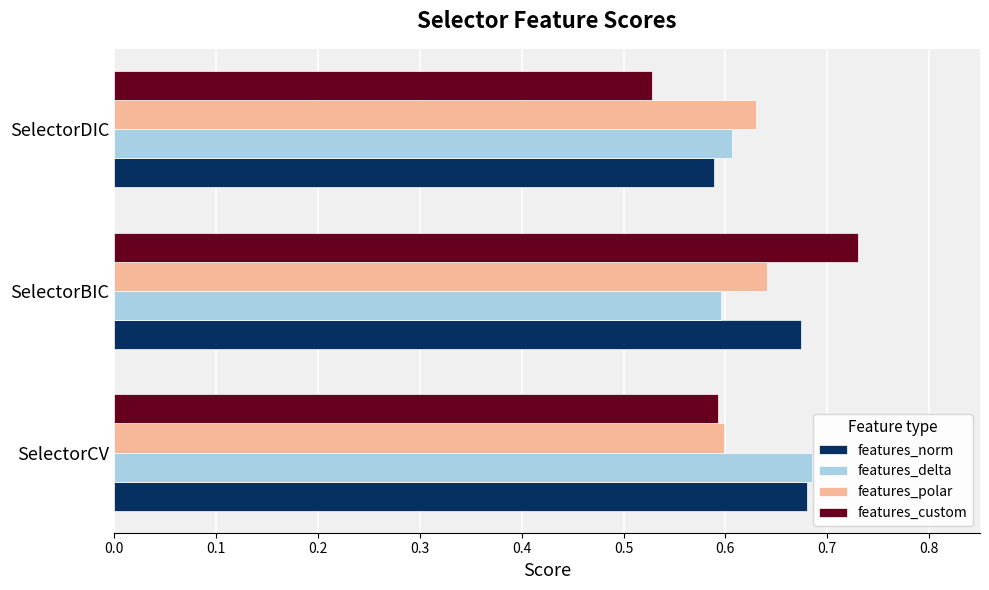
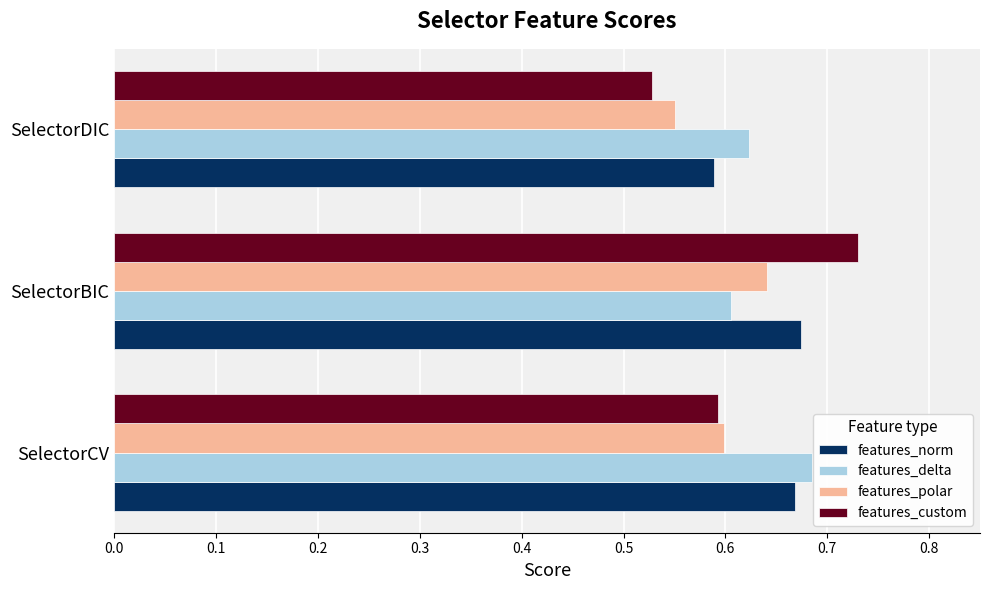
features_polar, SelectorDIC: 0.630 -> 0.551
features_delta, SelectorDIC: 0.607 -> 0.624
features_delta, SelectorBIC: 0.596 -> 0.605
features_norm, SelectorCV: 0.680 -> 0.669
